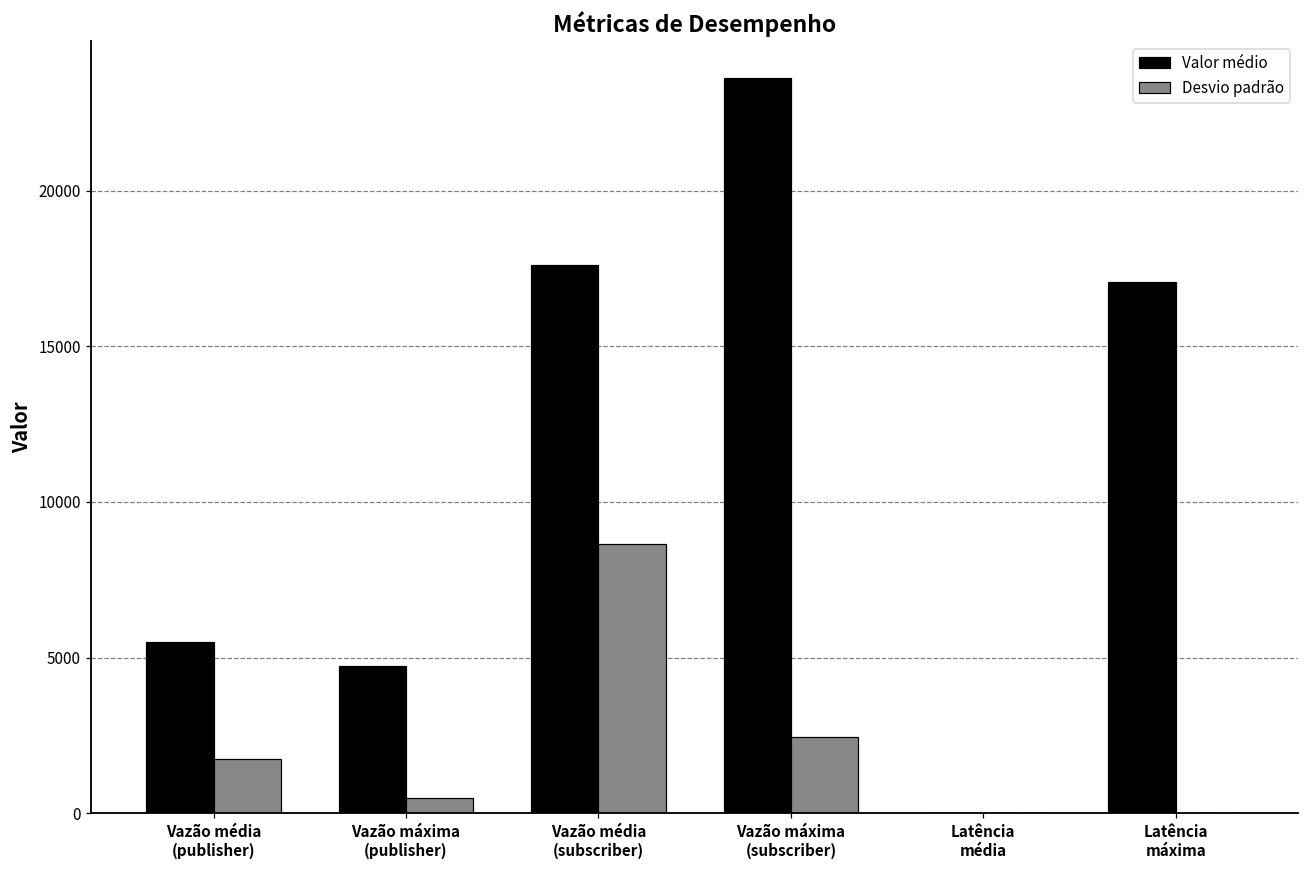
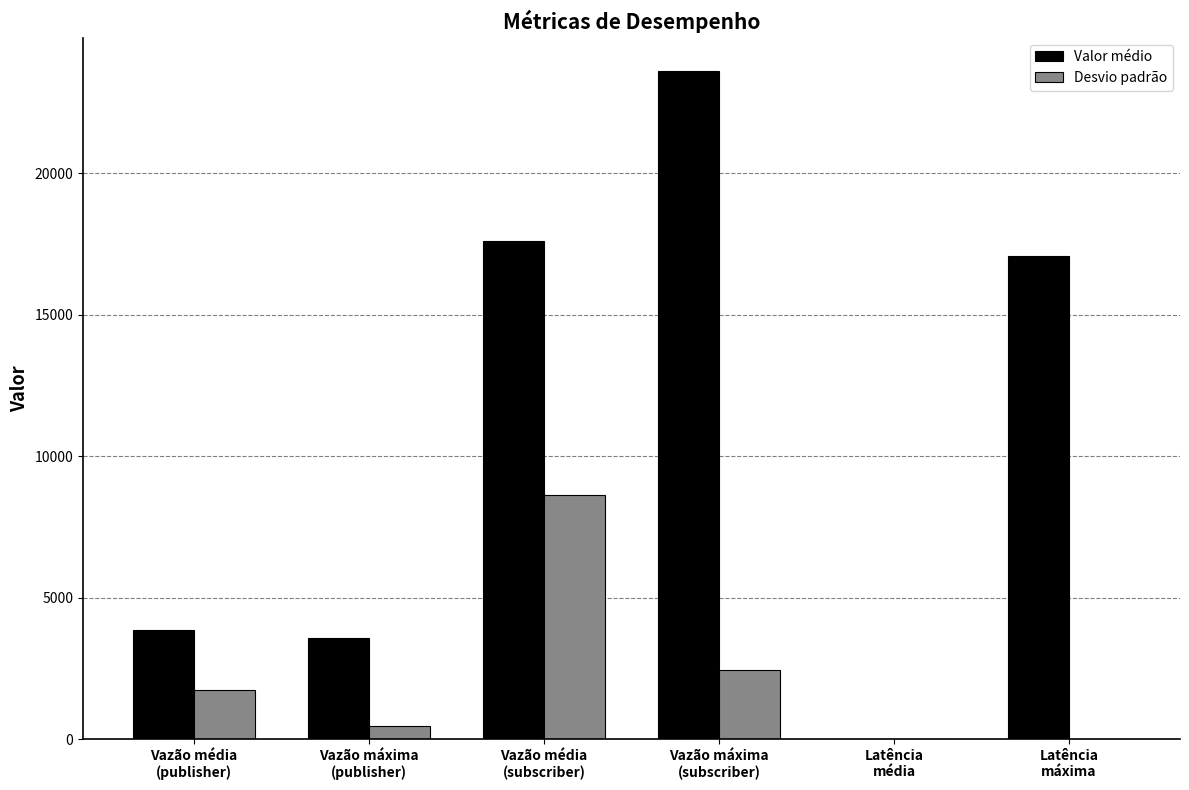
Valor médio, Vazão média (publisher): 5500 -> 3800
Valor médio, Vazão máxima (publisher): 4700 -> 3600
